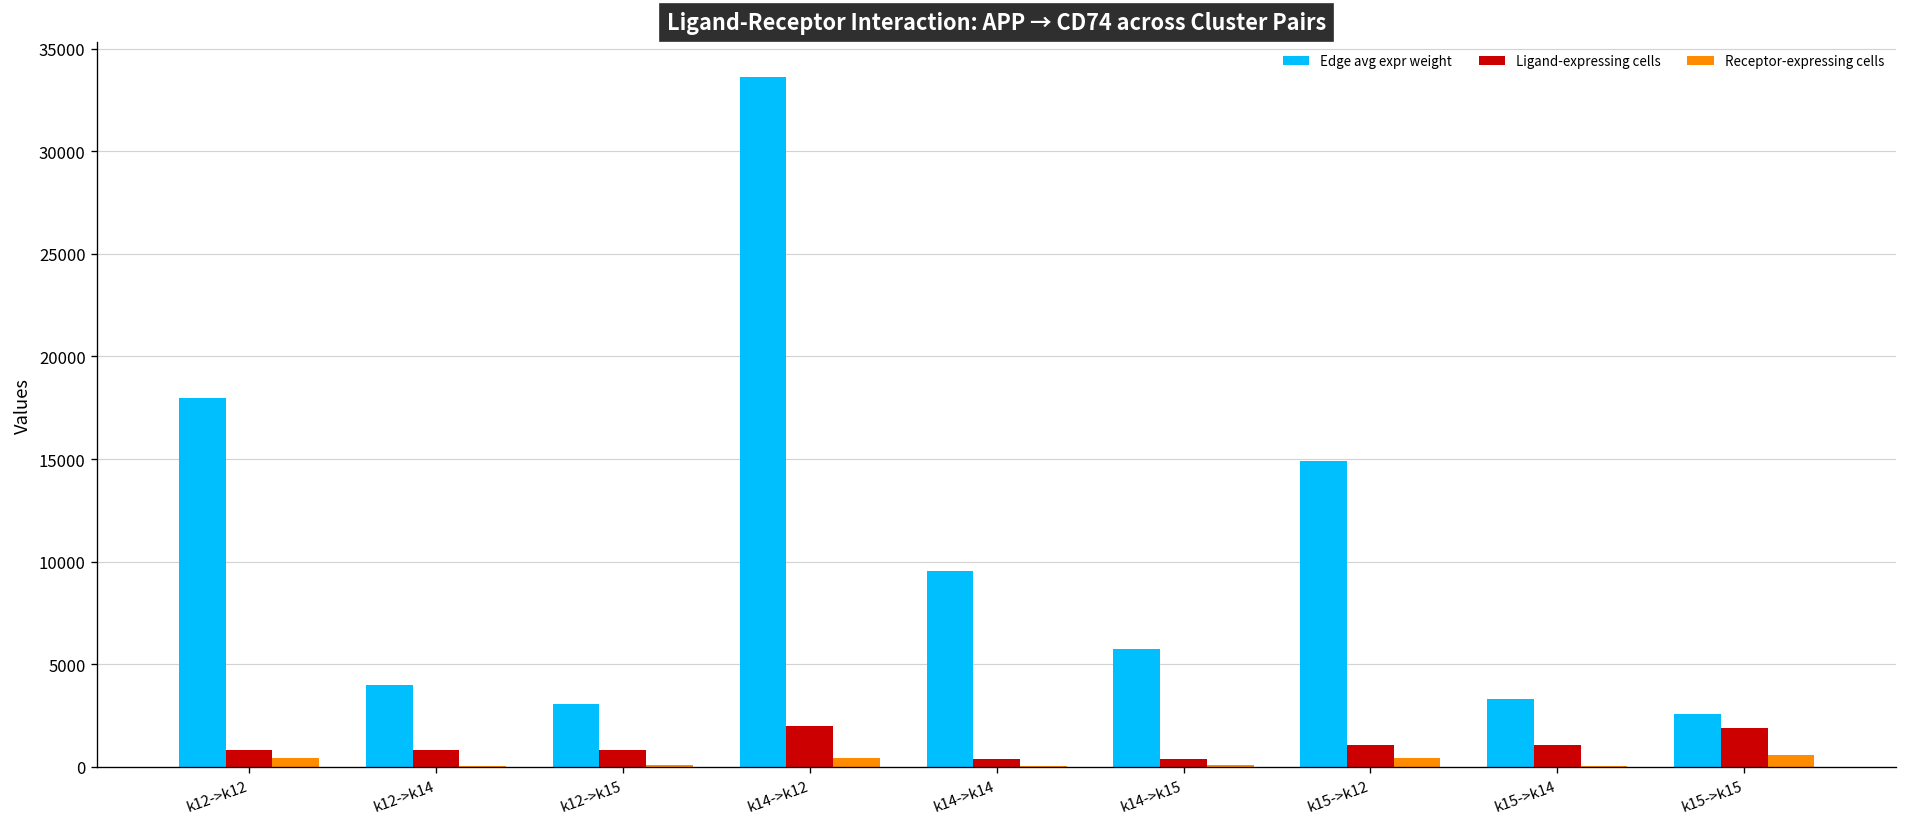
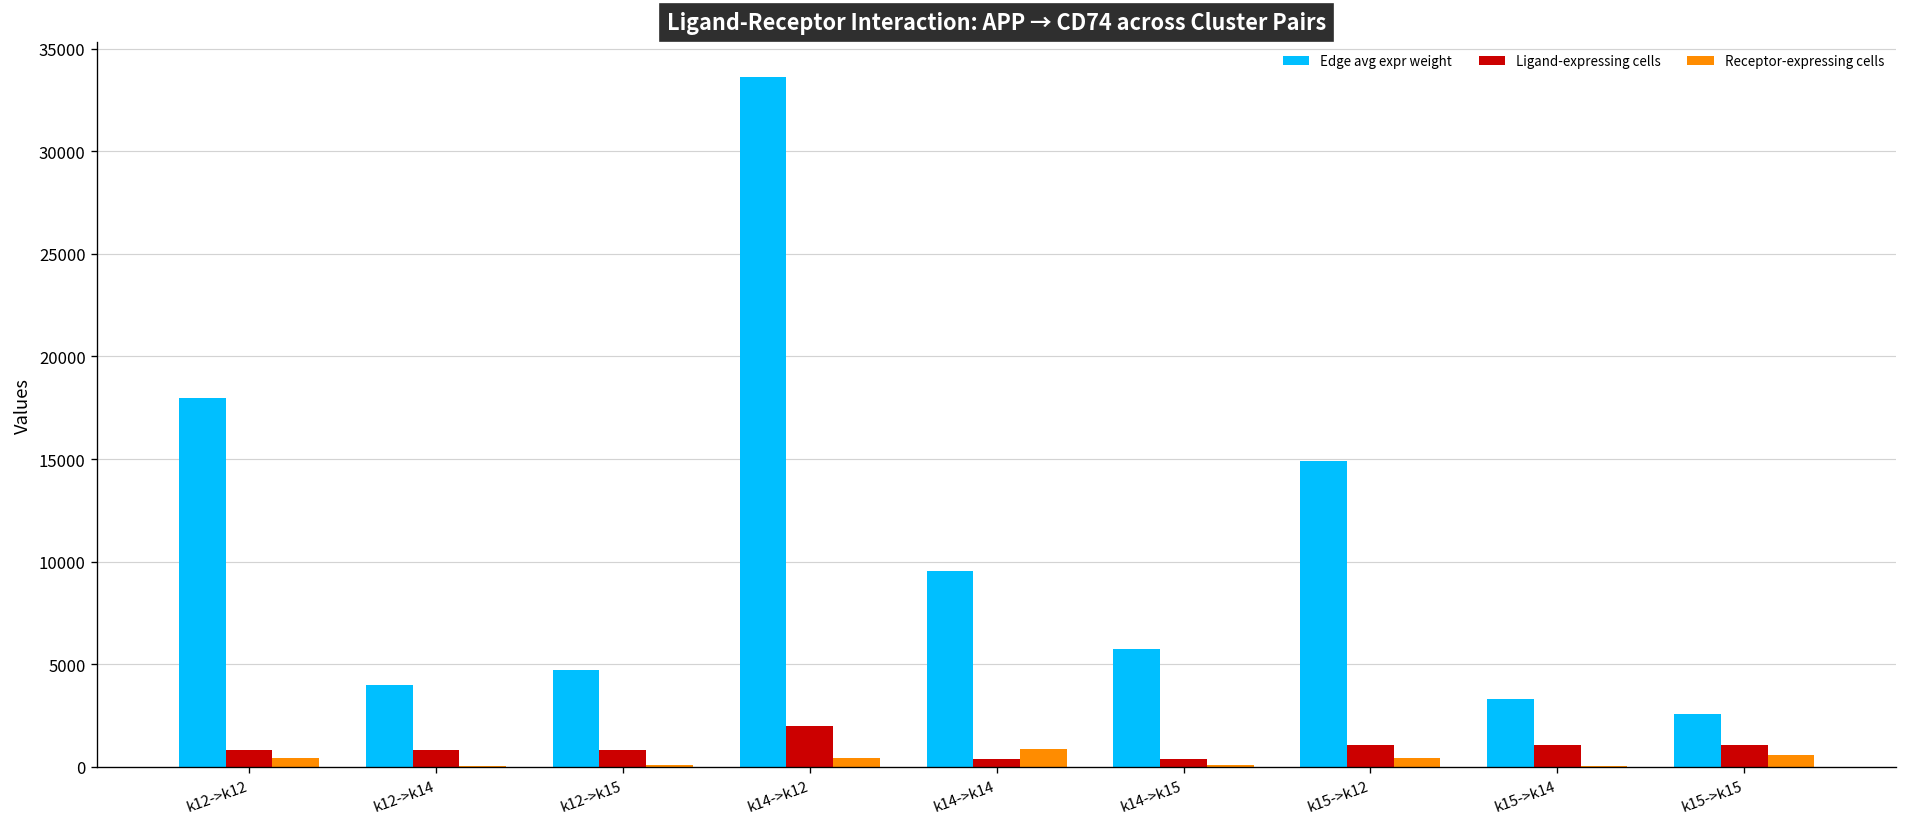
Edge avg expr weight, k12->k15: 3100 -> 4700
Receptor-expressing cells, k14->k14: 100 -> 900
Ligand-expressing cells, k15->k15: 1900 -> 1100
